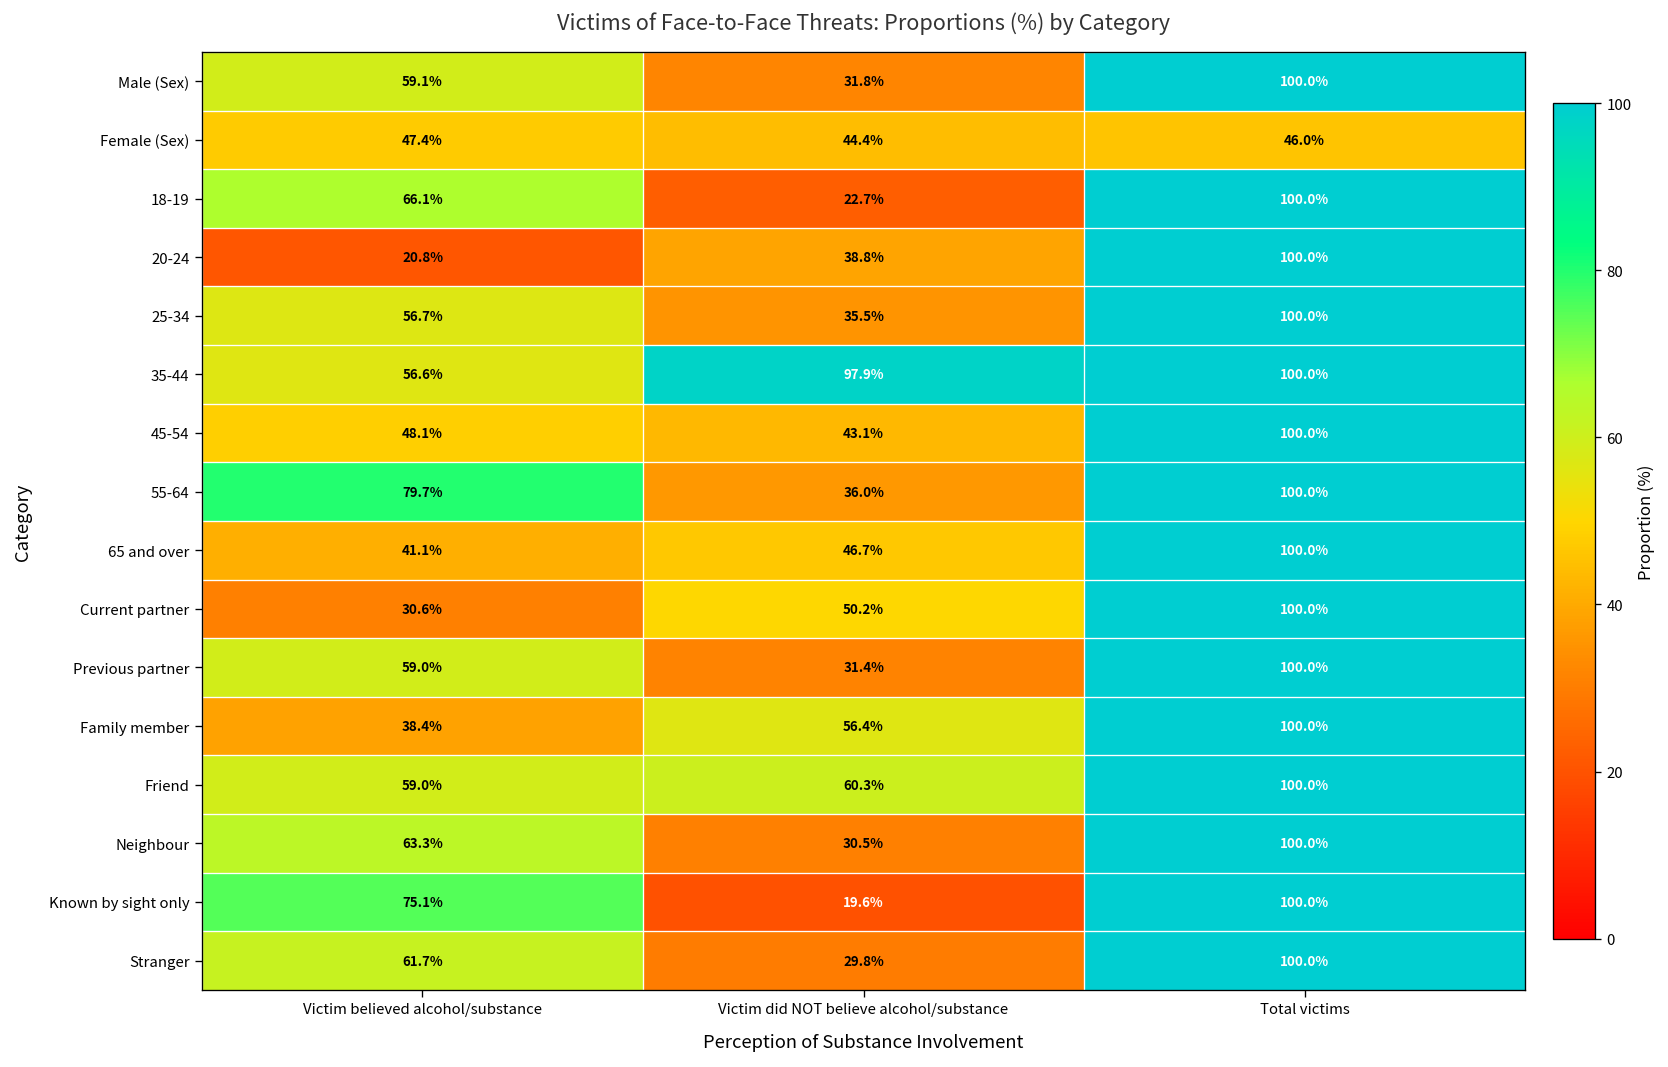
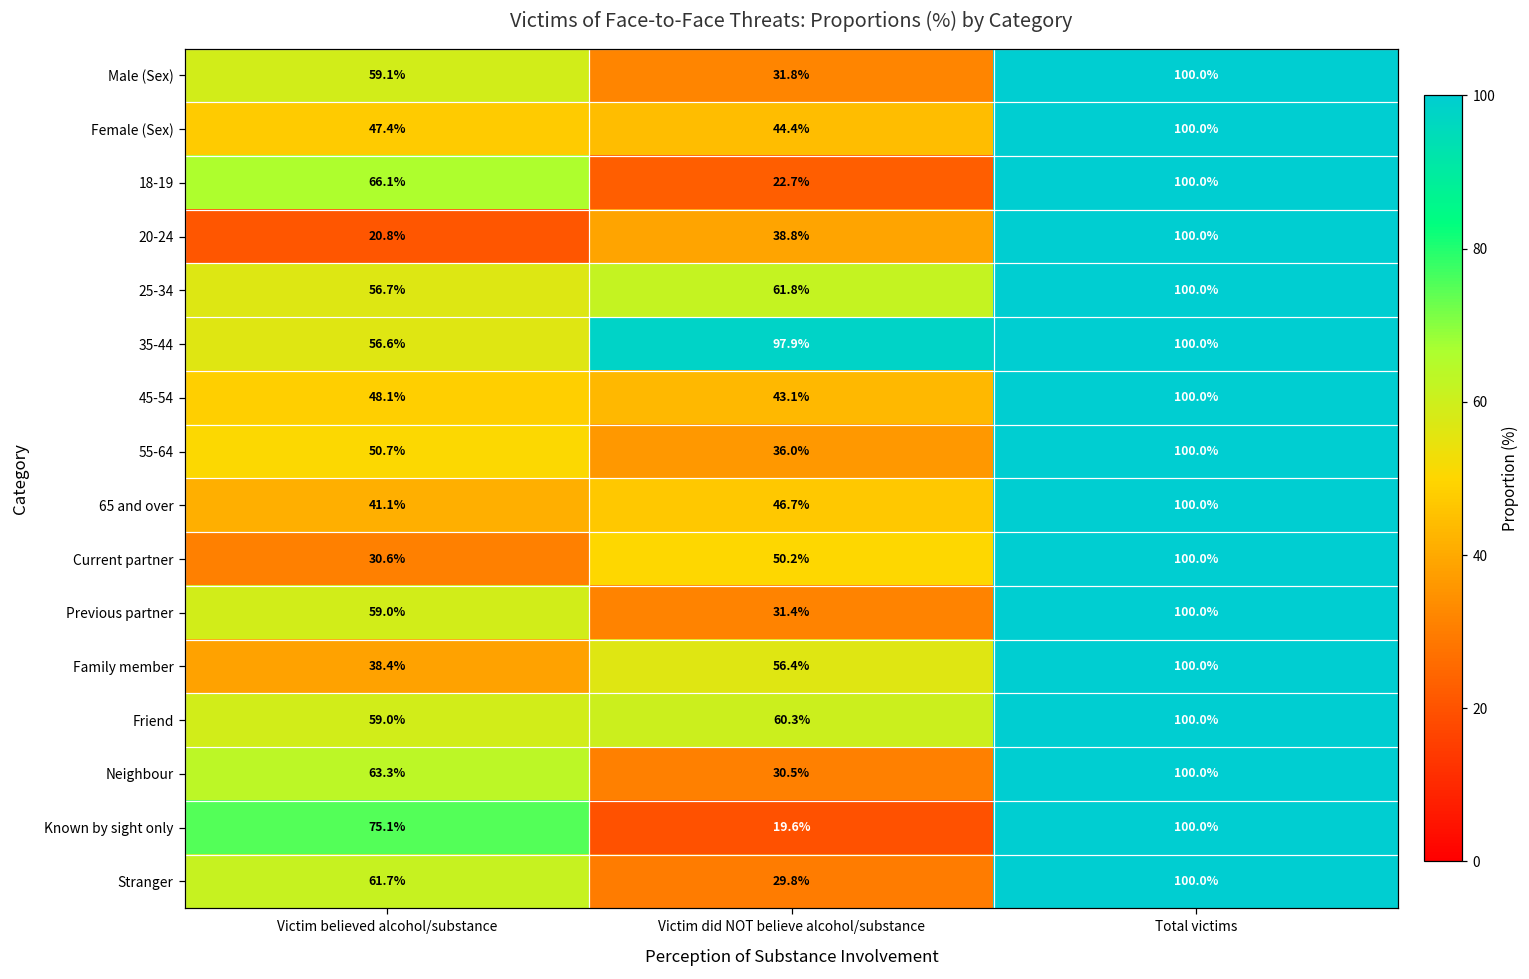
Female (Sex), Total victims: 46.0% -> 100.0%
25-34, Victim did NOT believe alcohol/substance: 35.5% -> 61.8%
55-64, Victim believed alcohol/substance: 79.7% -> 50.7%
